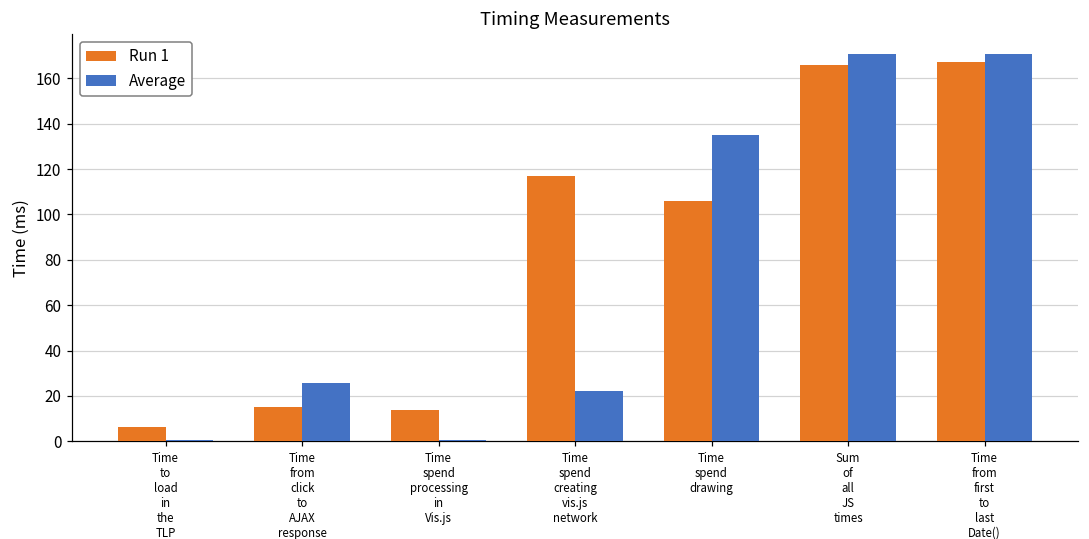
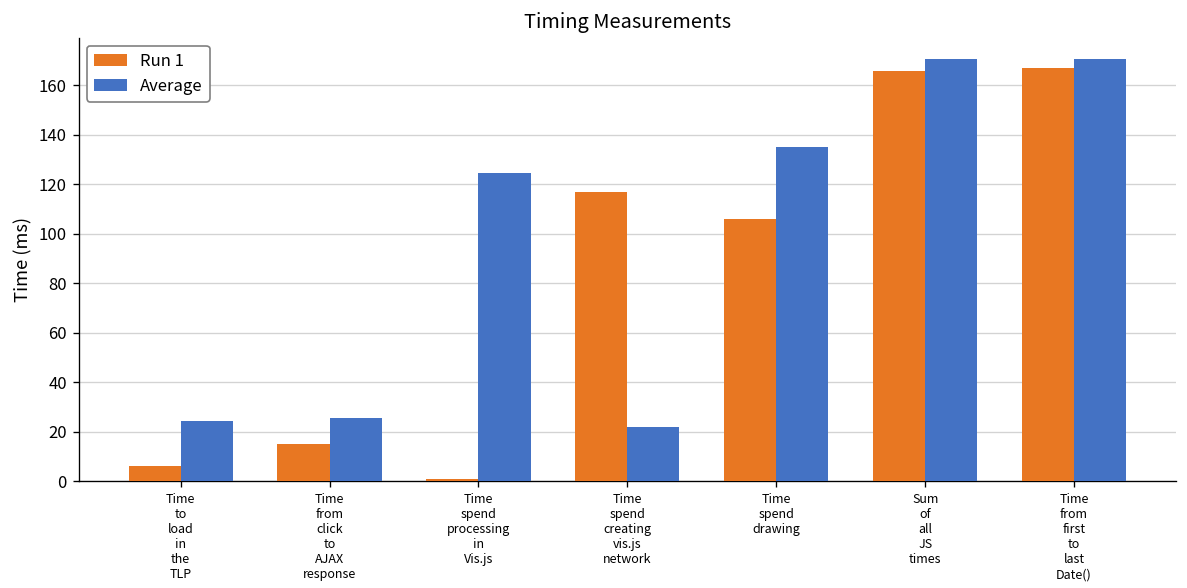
Average, Time to load in the TLP: 1 -> 25
Run 1, Time spend processing in Vis.js: 14 -> 1
Average, Time spend processing in Vis.js: 1 -> 125
